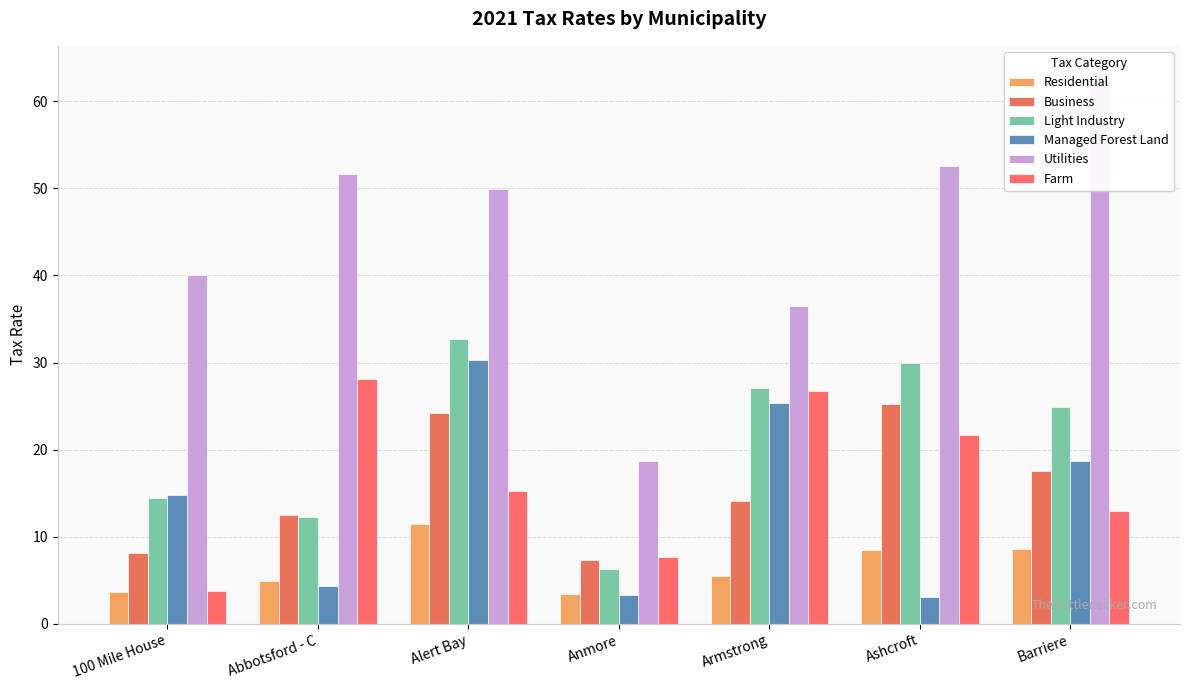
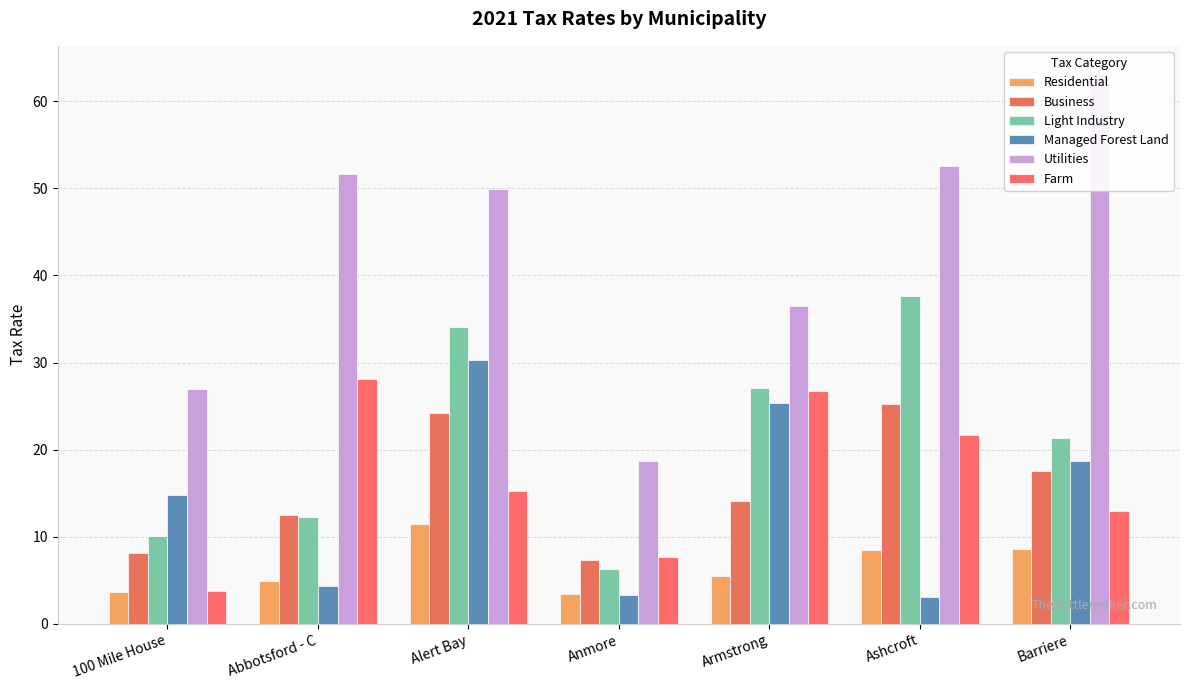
Light Industry, 100 Mile House: 14 -> 10
Utilities, 100 Mile House: 40 -> 27
Light Industry, Alert Bay: 33 -> 34
Light Industry, Ashcroft: 30 -> 38
Light Industry, Barriere: 25 -> 21
